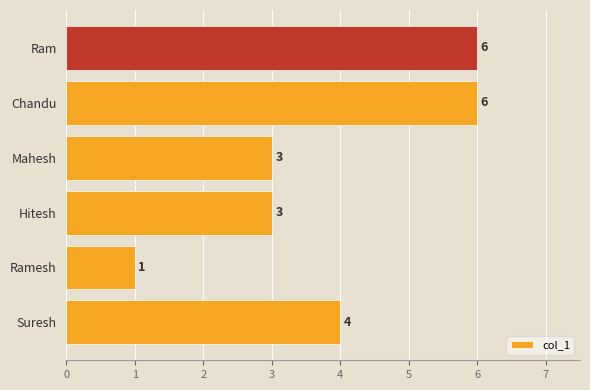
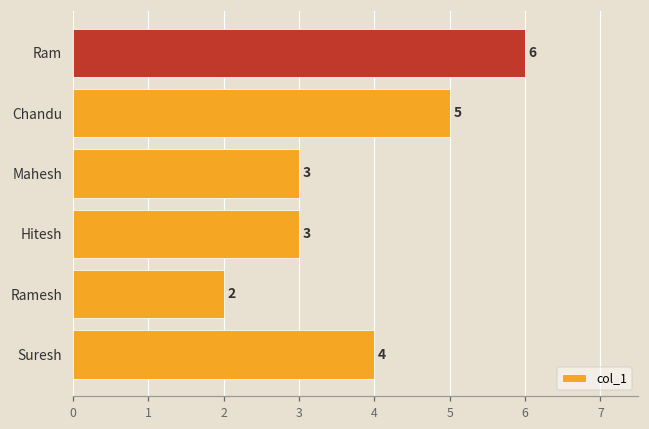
Chandu: 6 -> 5
Ramesh: 1 -> 2
